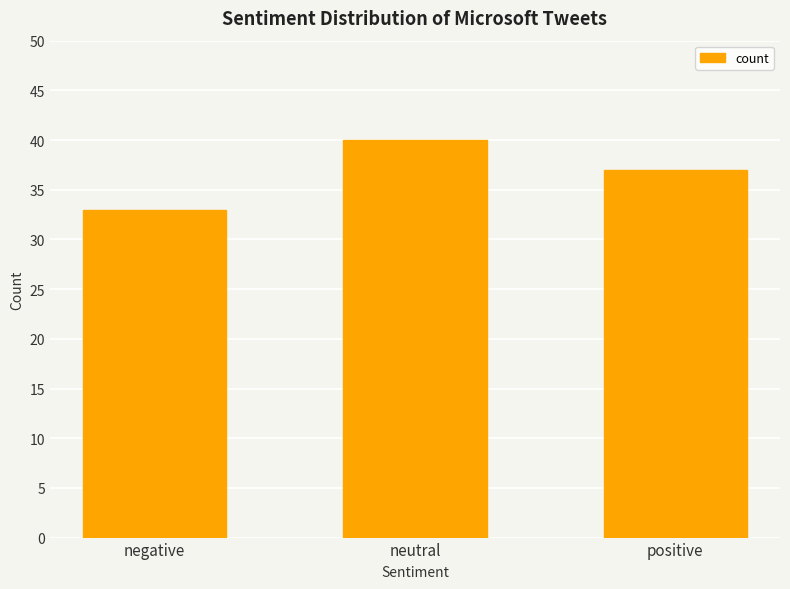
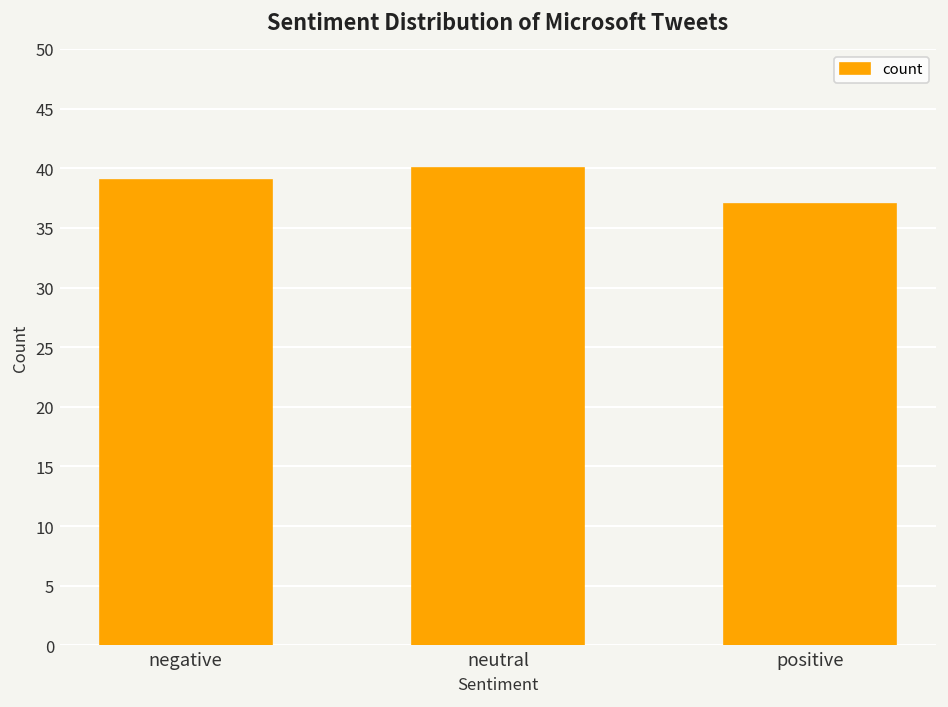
negative: 33 -> 39
